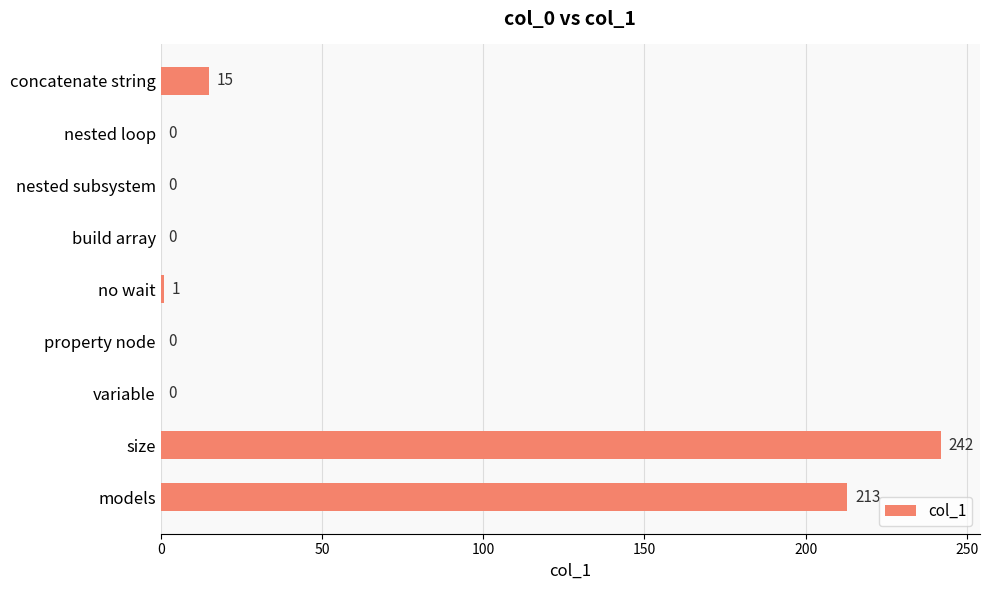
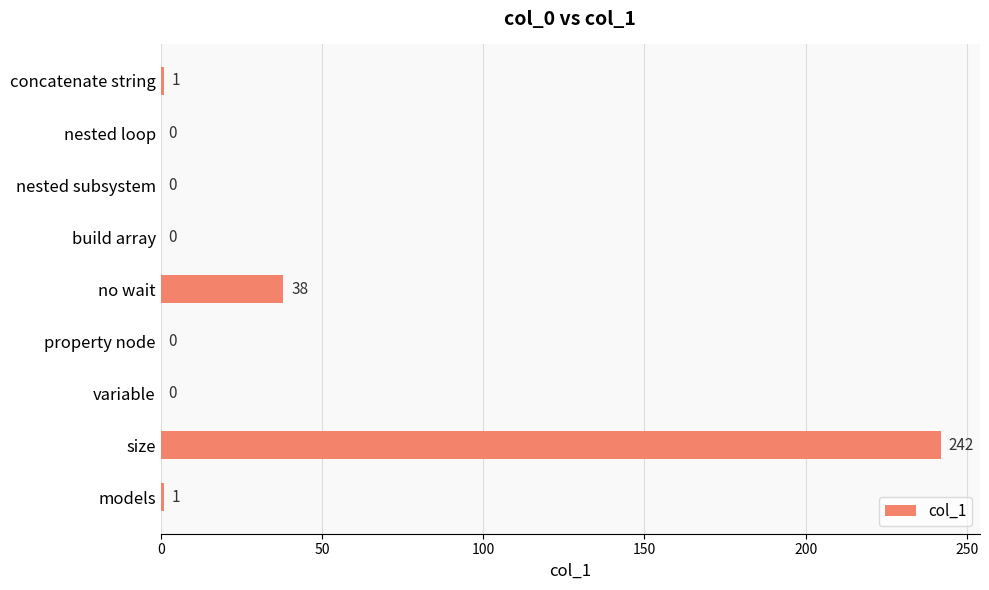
concatenate string: 15 -> 1
no wait: 1 -> 38
models: 213 -> 1
